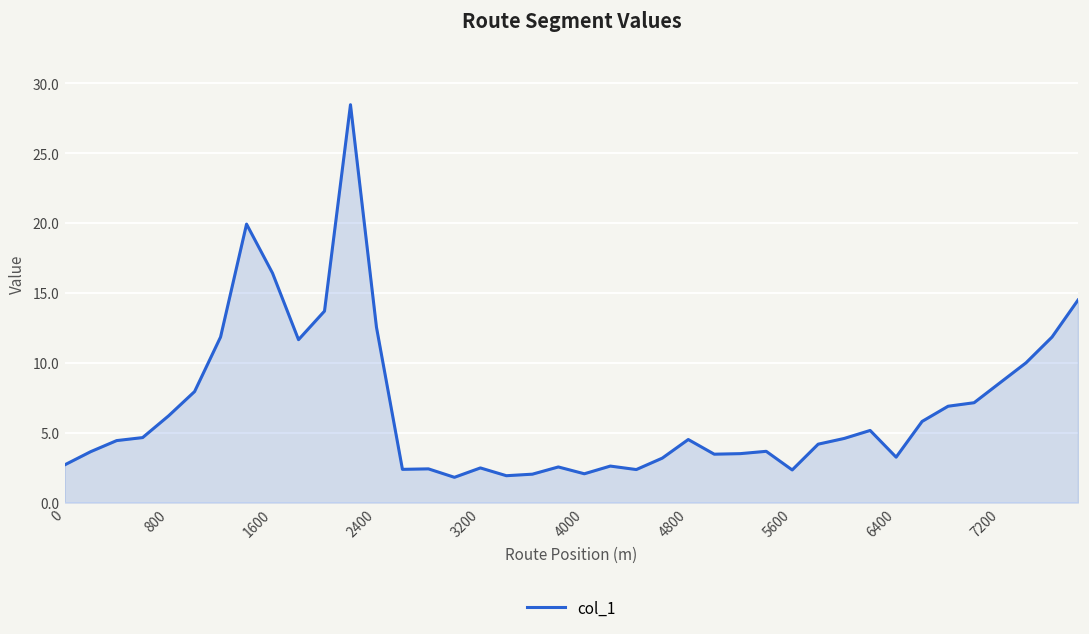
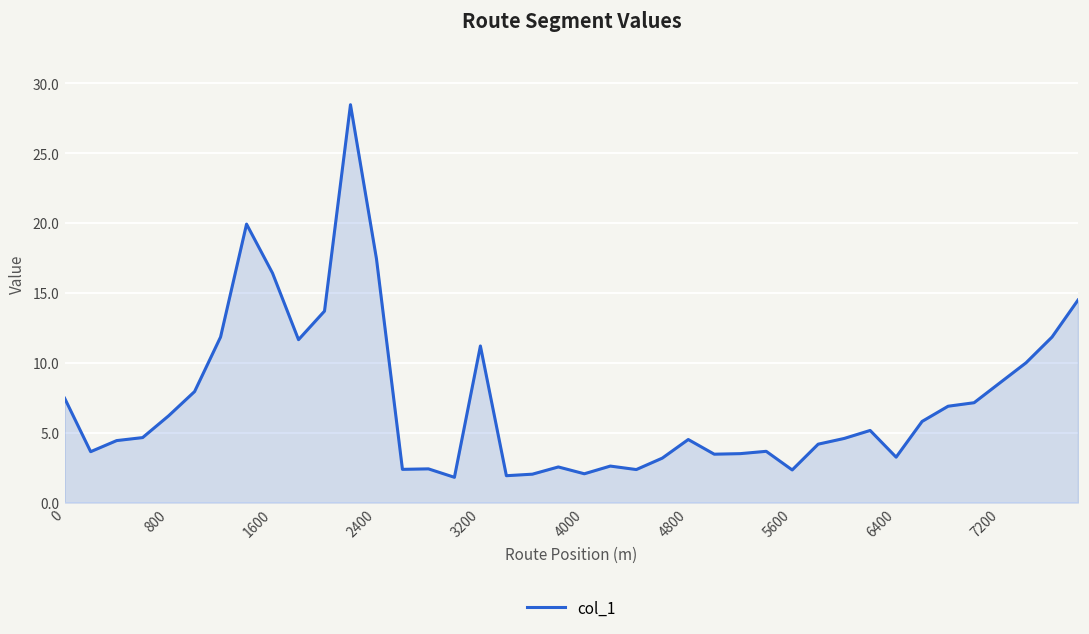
0: 2.7 -> 7.5
2400: 12.6 -> 17.4
3200: 2.5 -> 11.2
